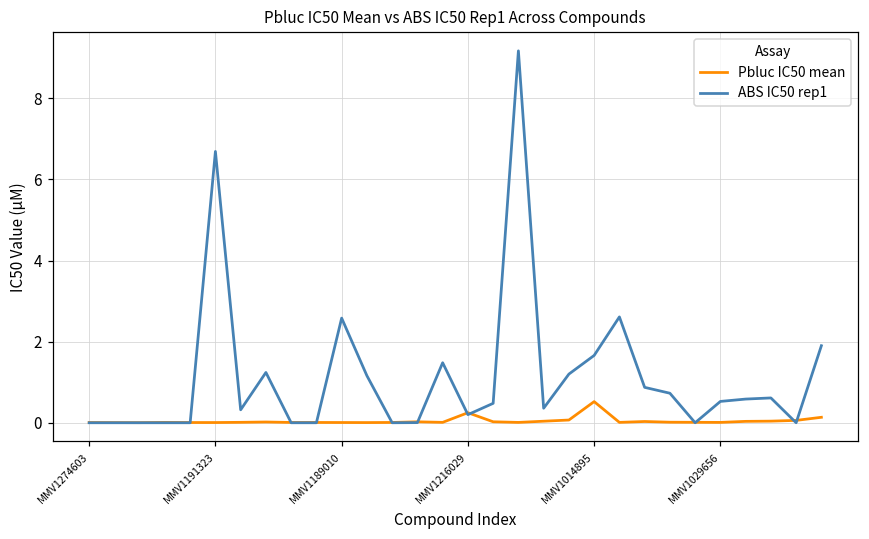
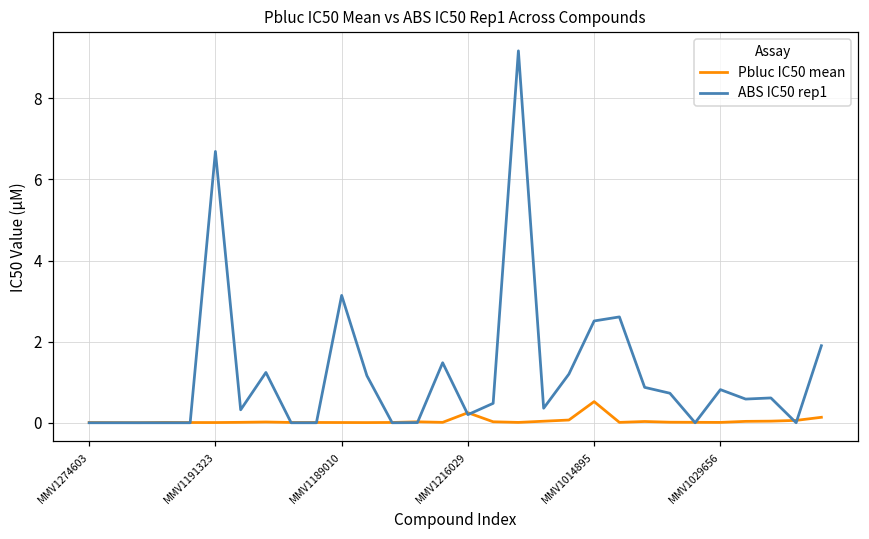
ABS IC50 rep1, MMV1189010: 2.6 -> 3.1
ABS IC50 rep1, MMV1014895: 1.7 -> 2.5
ABS IC50 rep1, MMV1029656: 0.5 -> 0.8
